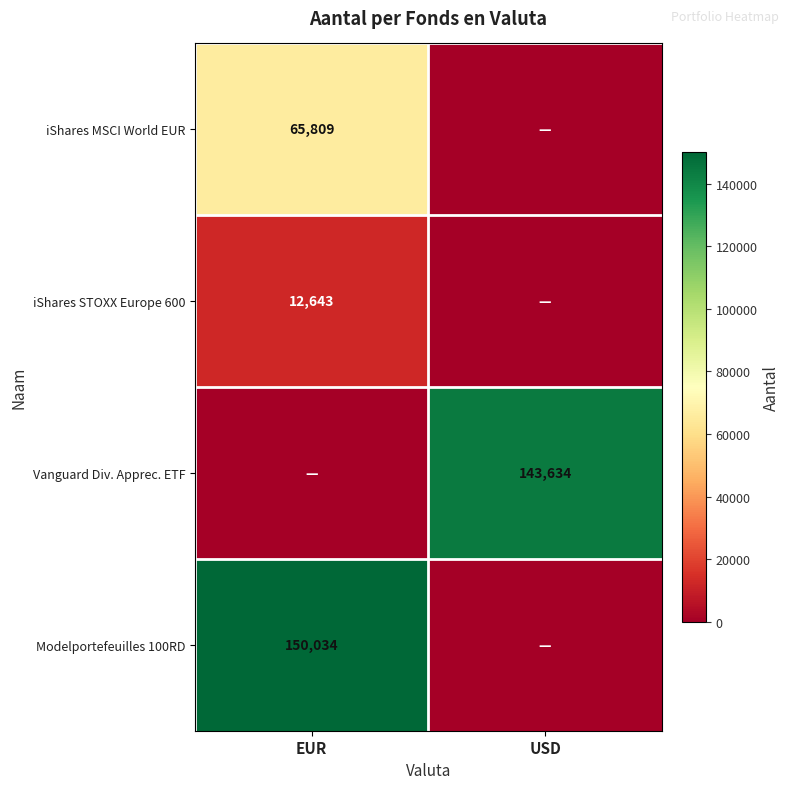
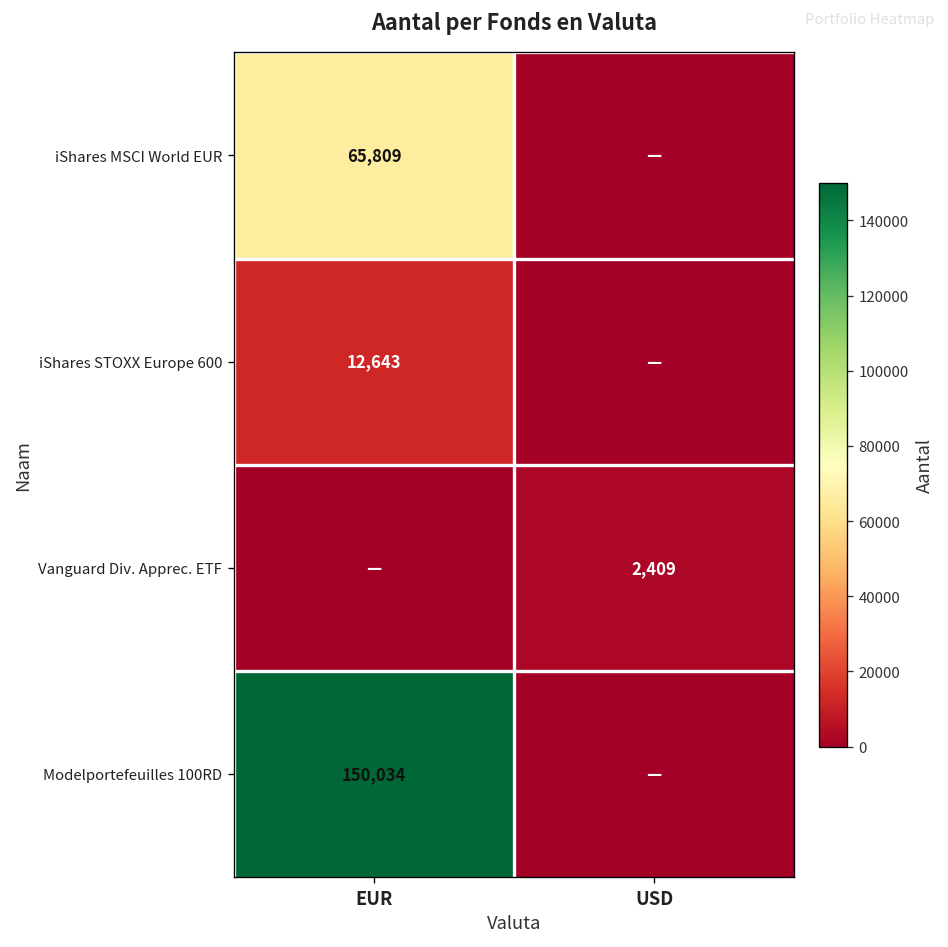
Vanguard Div. Apprec. ETF, USD: 143,634 -> 2,409
